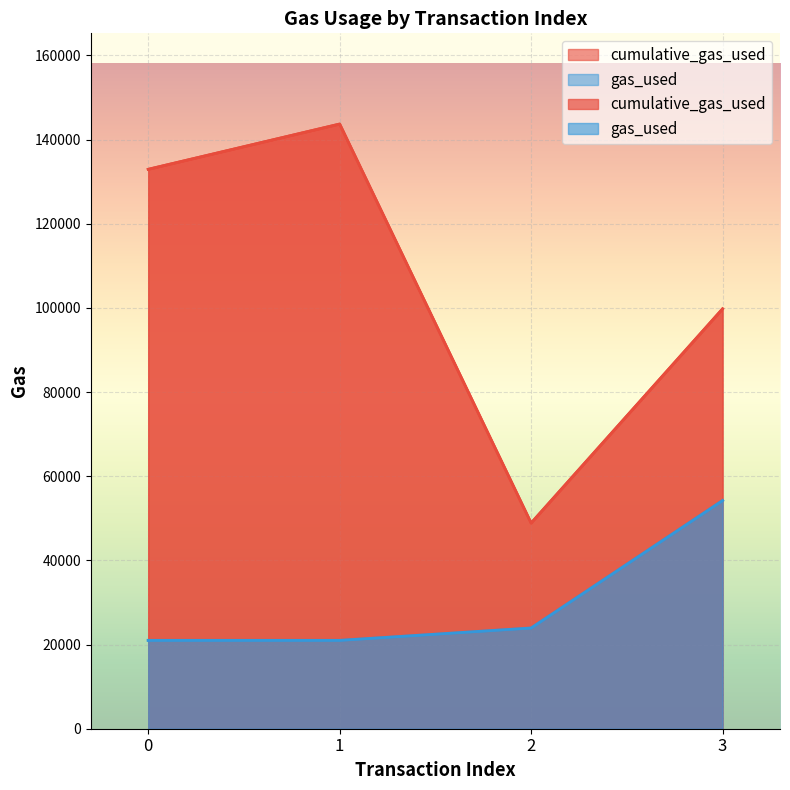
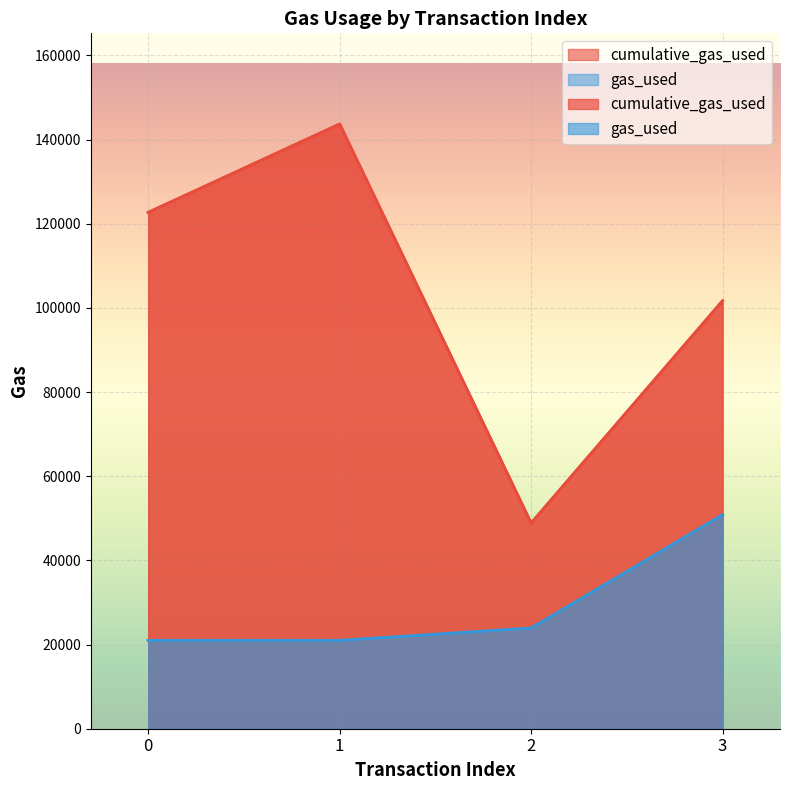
cumulative_gas_used, 0: 133000 -> 123000
cumulative_gas_used, 3: 100000 -> 102000
gas_used, 3: 54000 -> 51000
